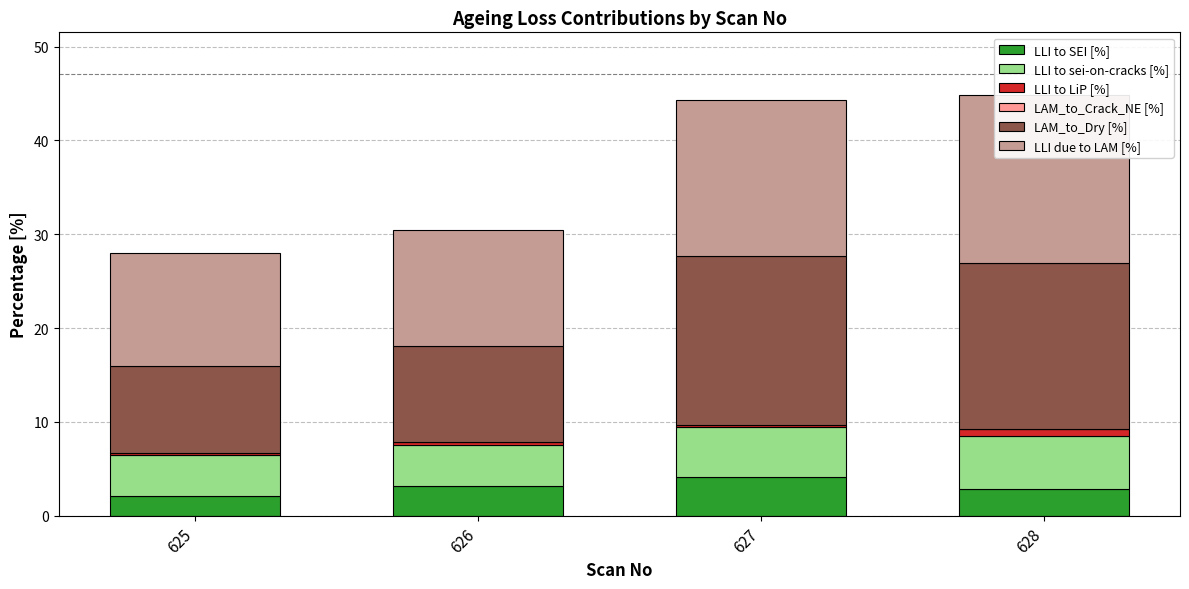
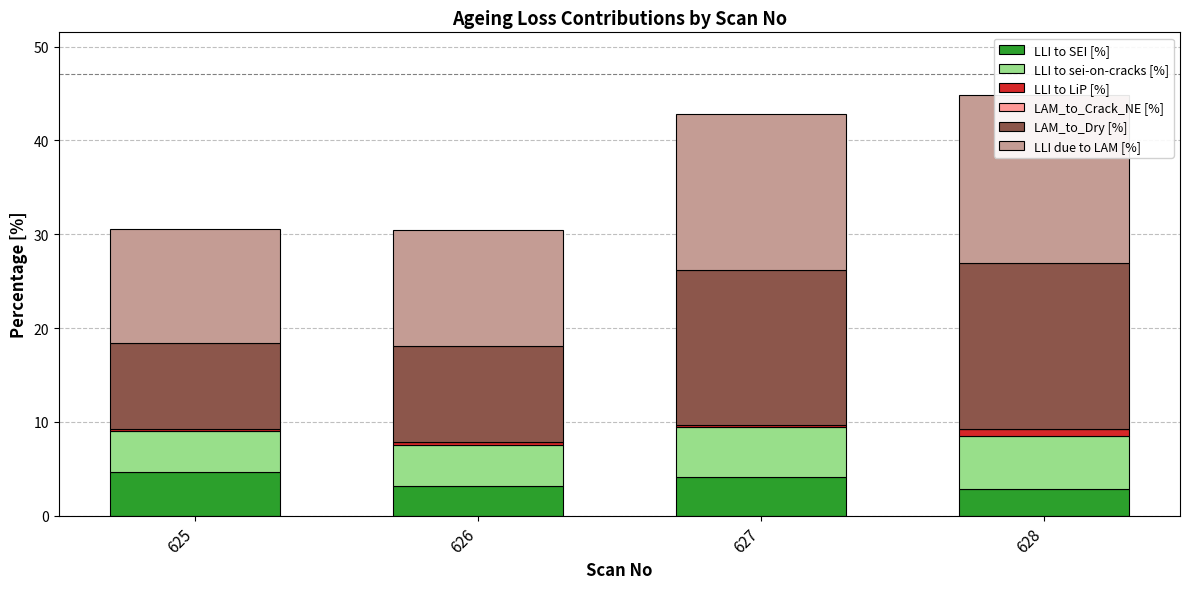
LLI to SEI [%], 625: 2 -> 5
LAM_to_Dry [%], 627: 18 -> 17
